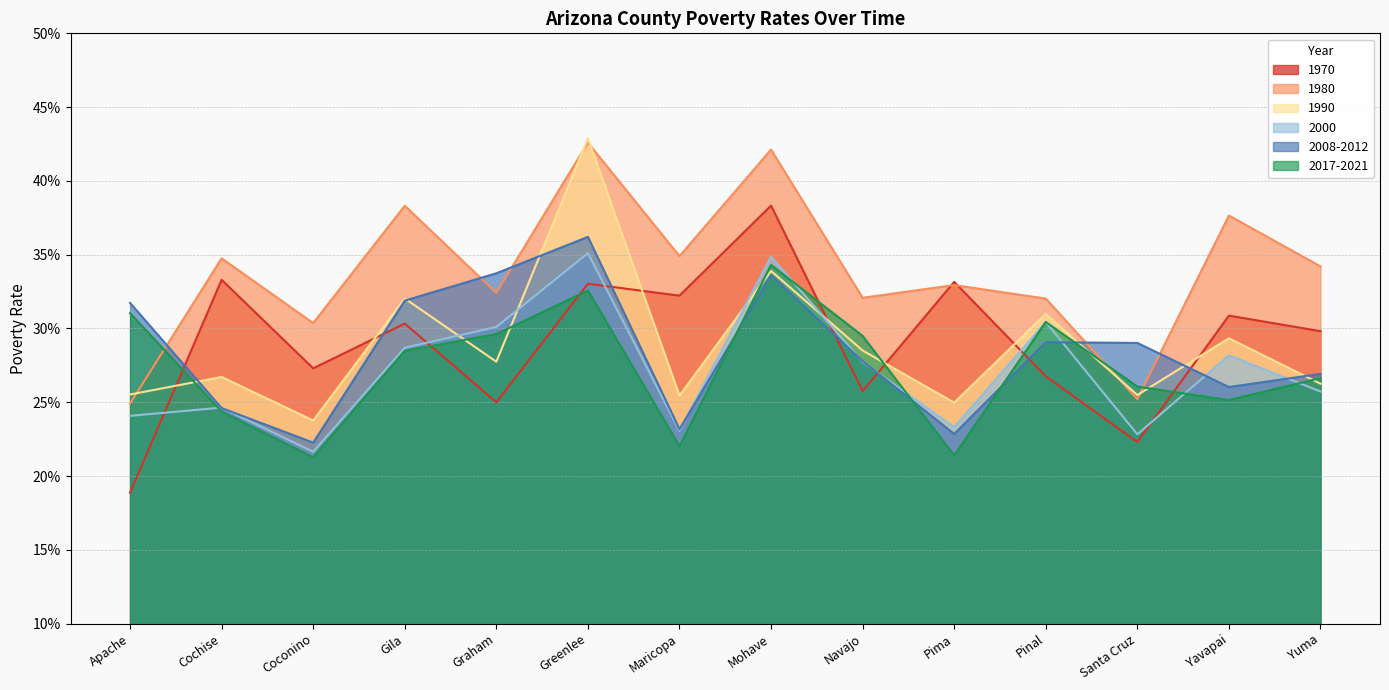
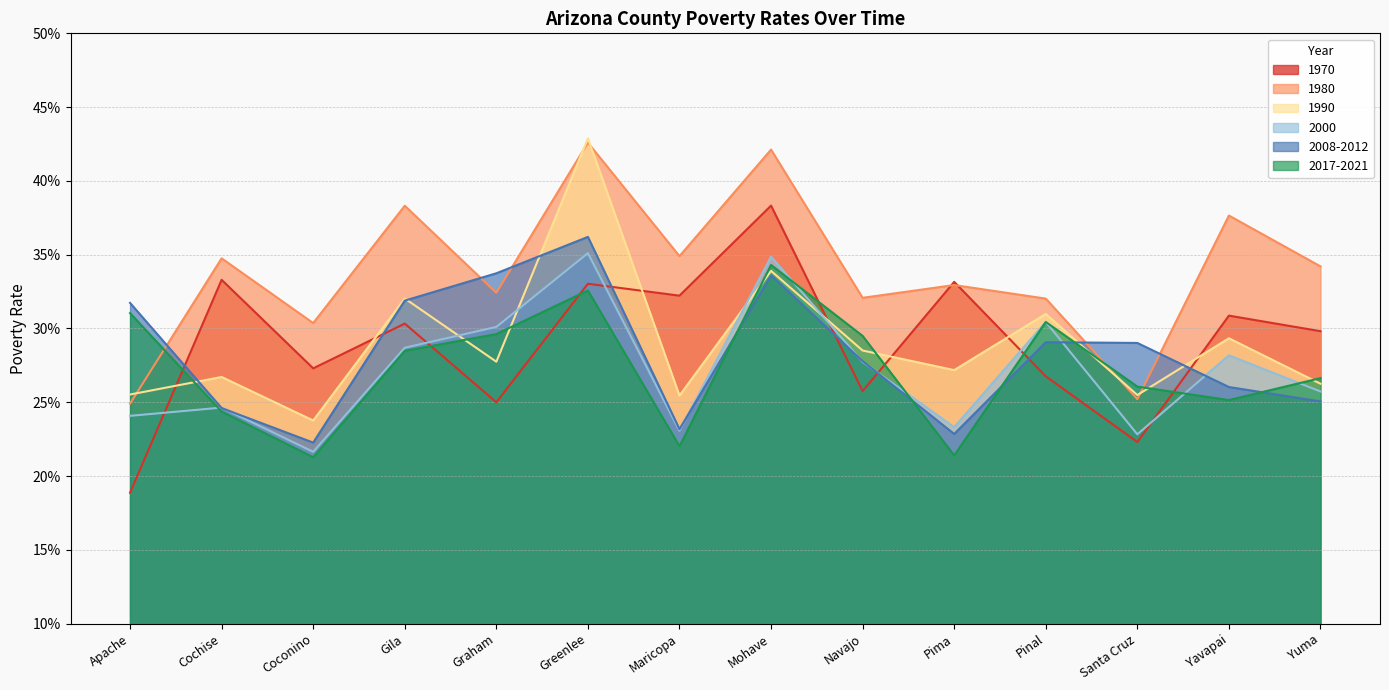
1990, Pima: 25.0% -> 27.2%
2008-2012, Yuma: 26.9% -> 25.1%
